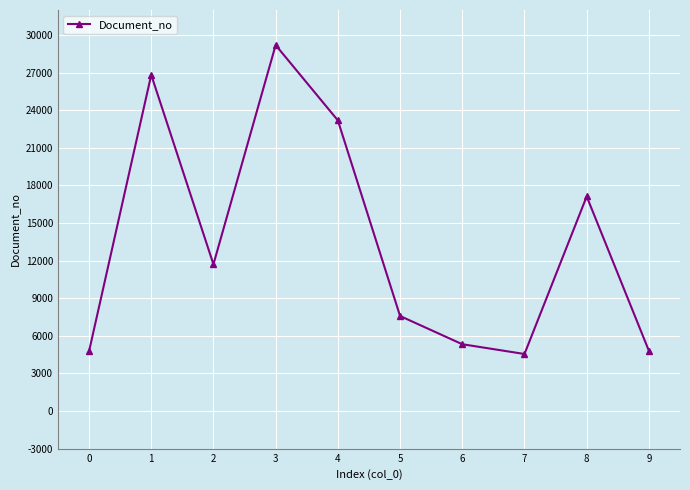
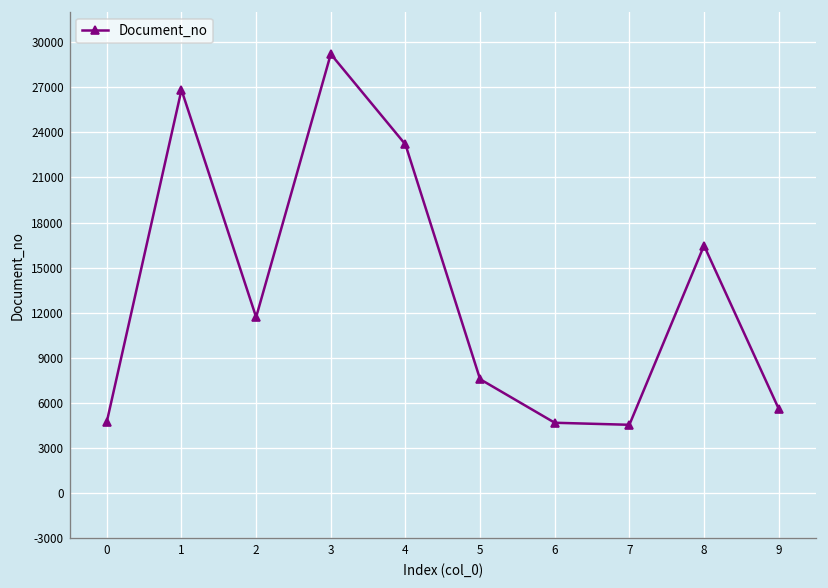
6: 5300 -> 4700
8: 17100 -> 16500
9: 4800 -> 5600
